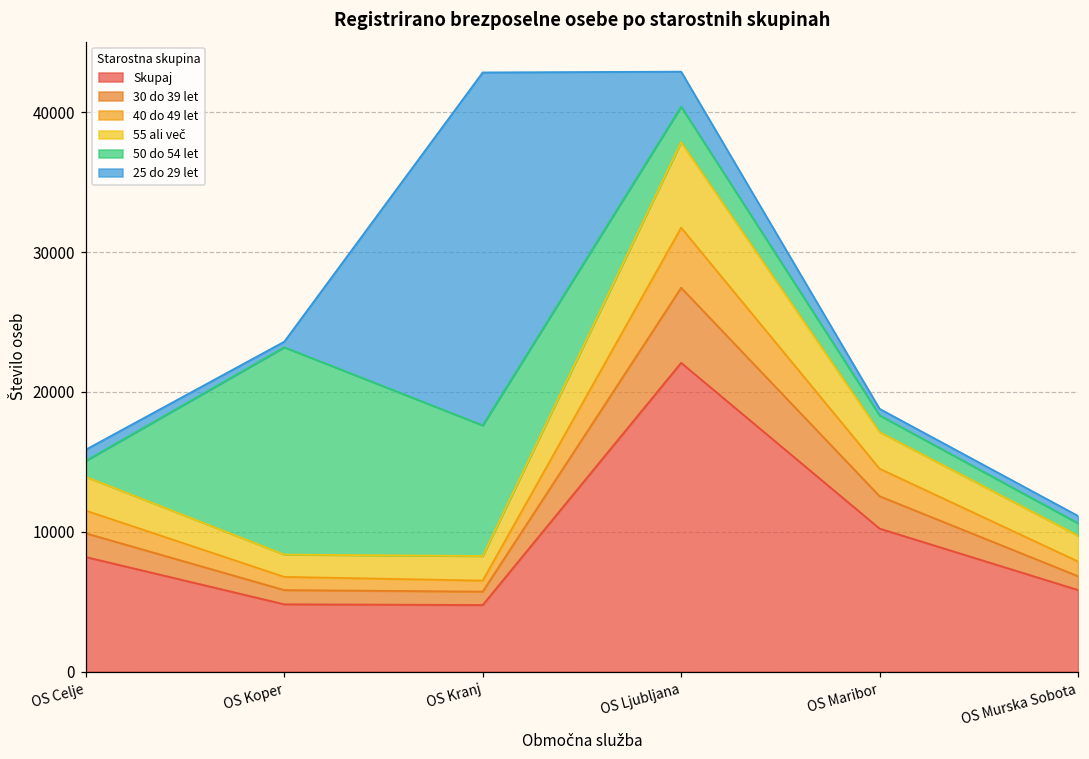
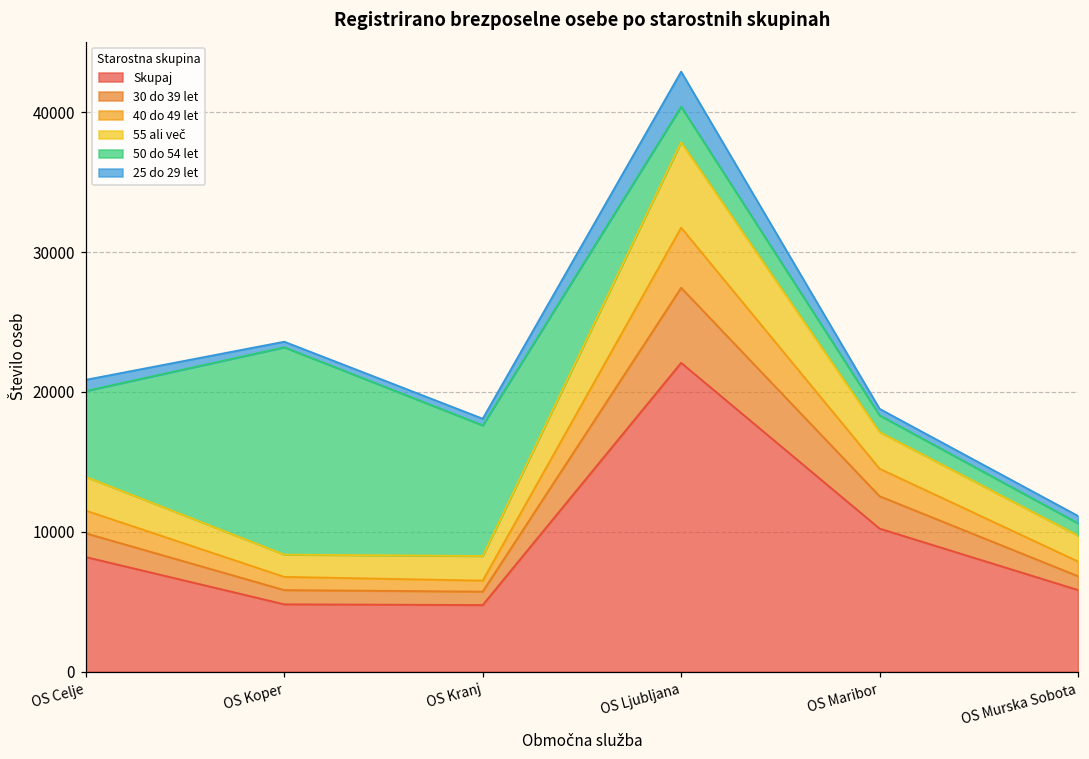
50 do 54 let, OS Celje: 1100 -> 6100
25 do 29 let, OS Kranj: 25200 -> 500
